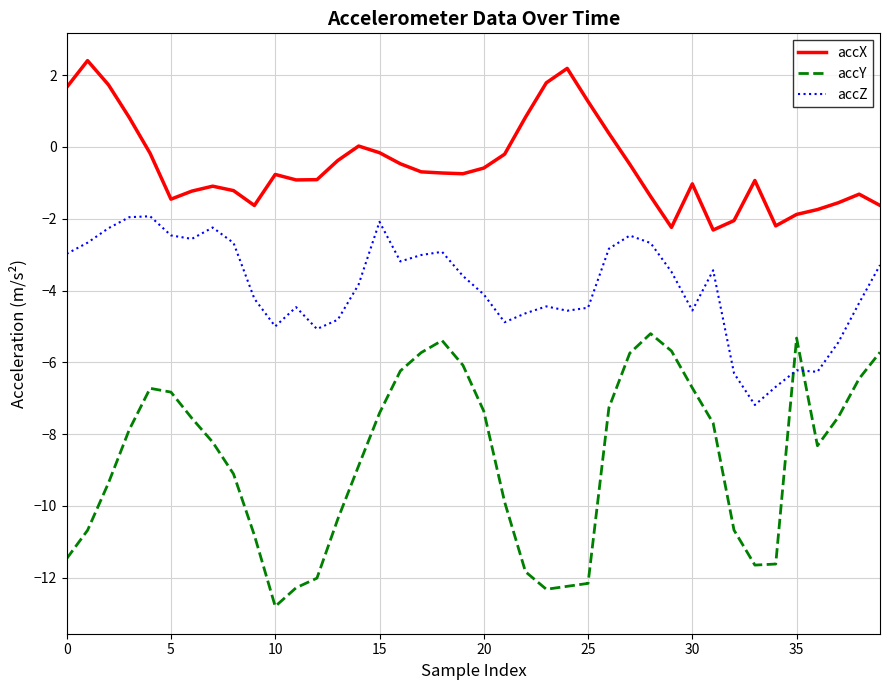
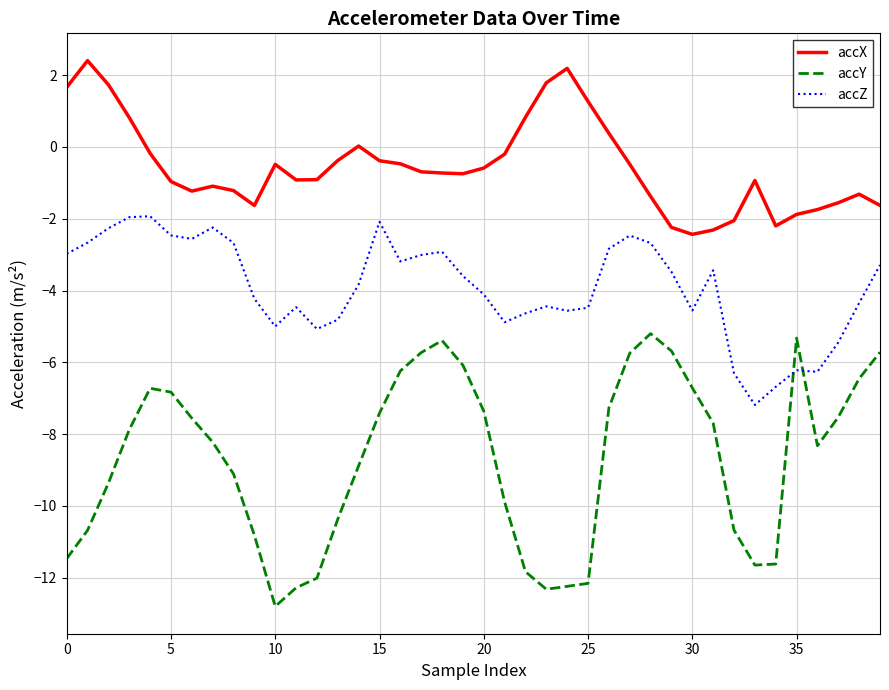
accX, 5: -1.5 -> -1.0
accX, 10: -0.8 -> -0.5
accX, 15: -0.2 -> -0.4
accX, 30: -1.0 -> -2.4
